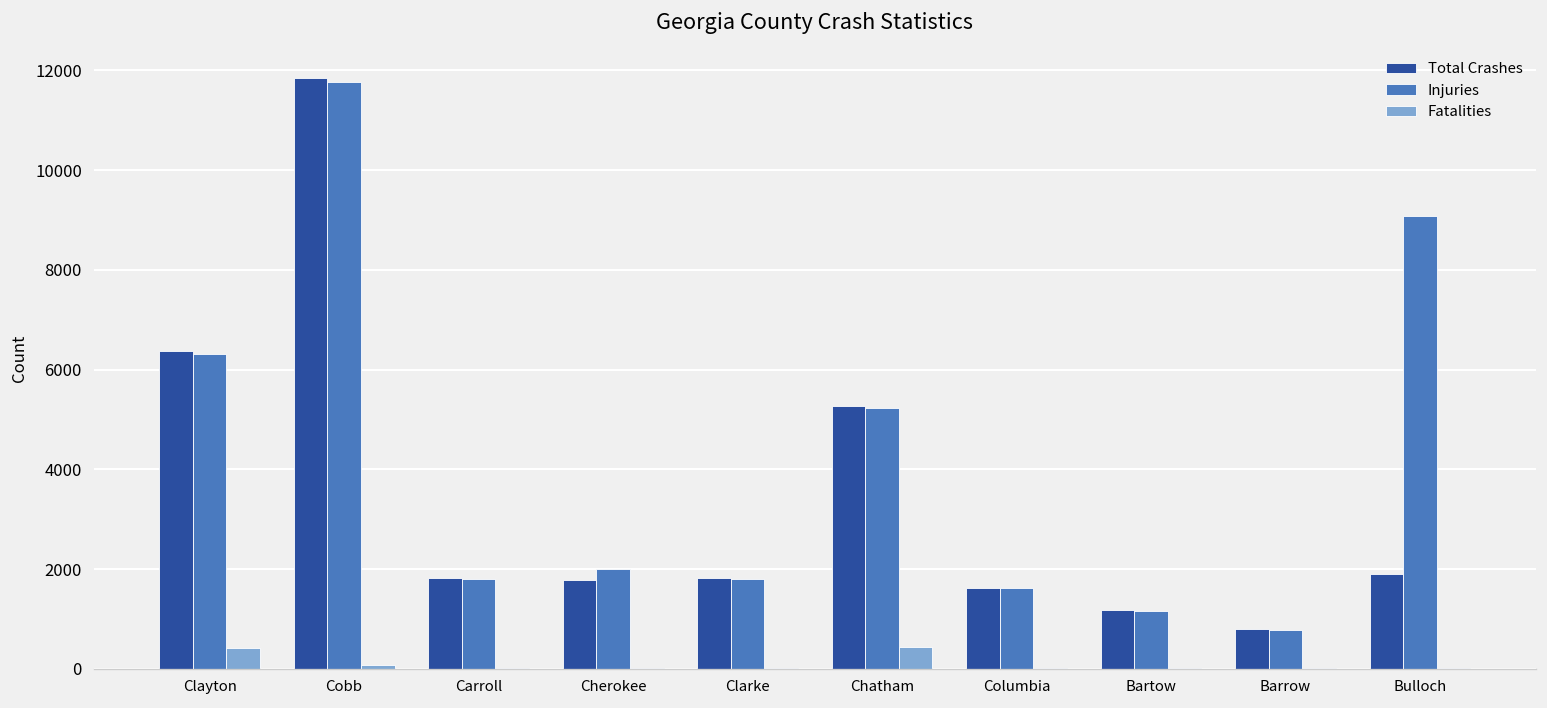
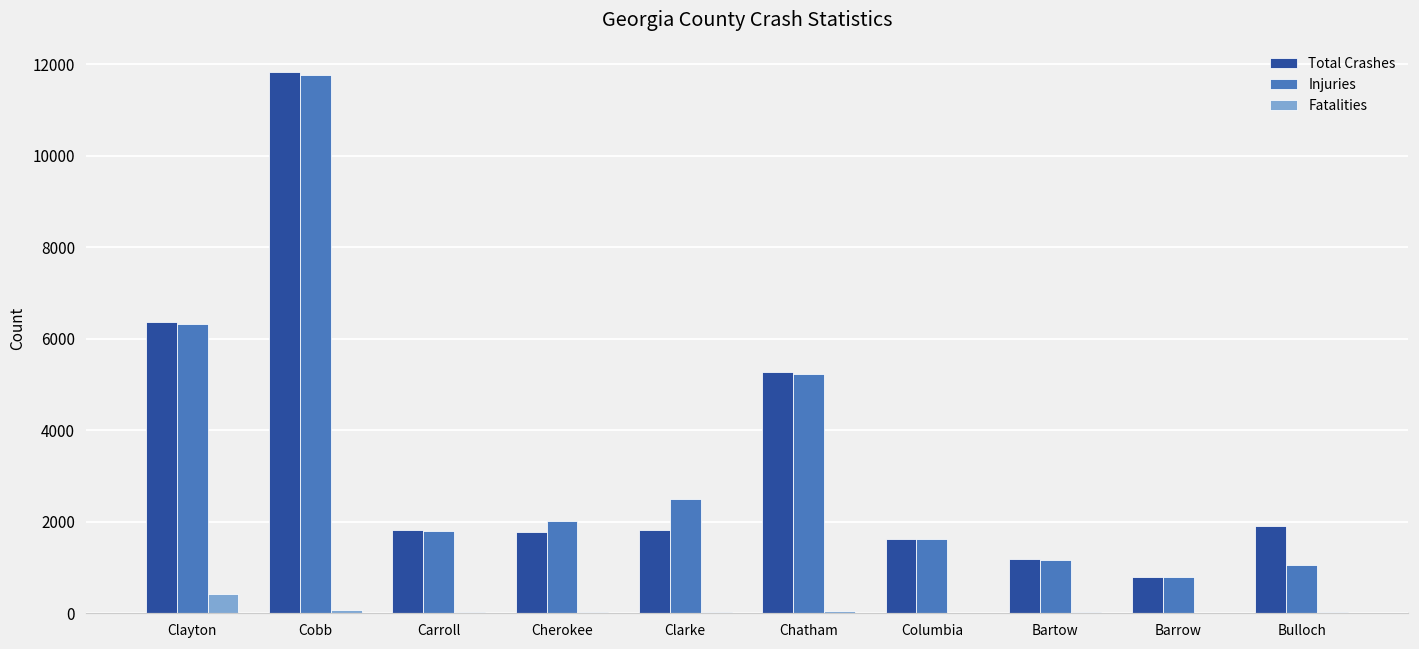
Injuries, Clarke: 1800 -> 2500
Fatalities, Chatham: 400 -> 0
Injuries, Bulloch: 9100 -> 1100
